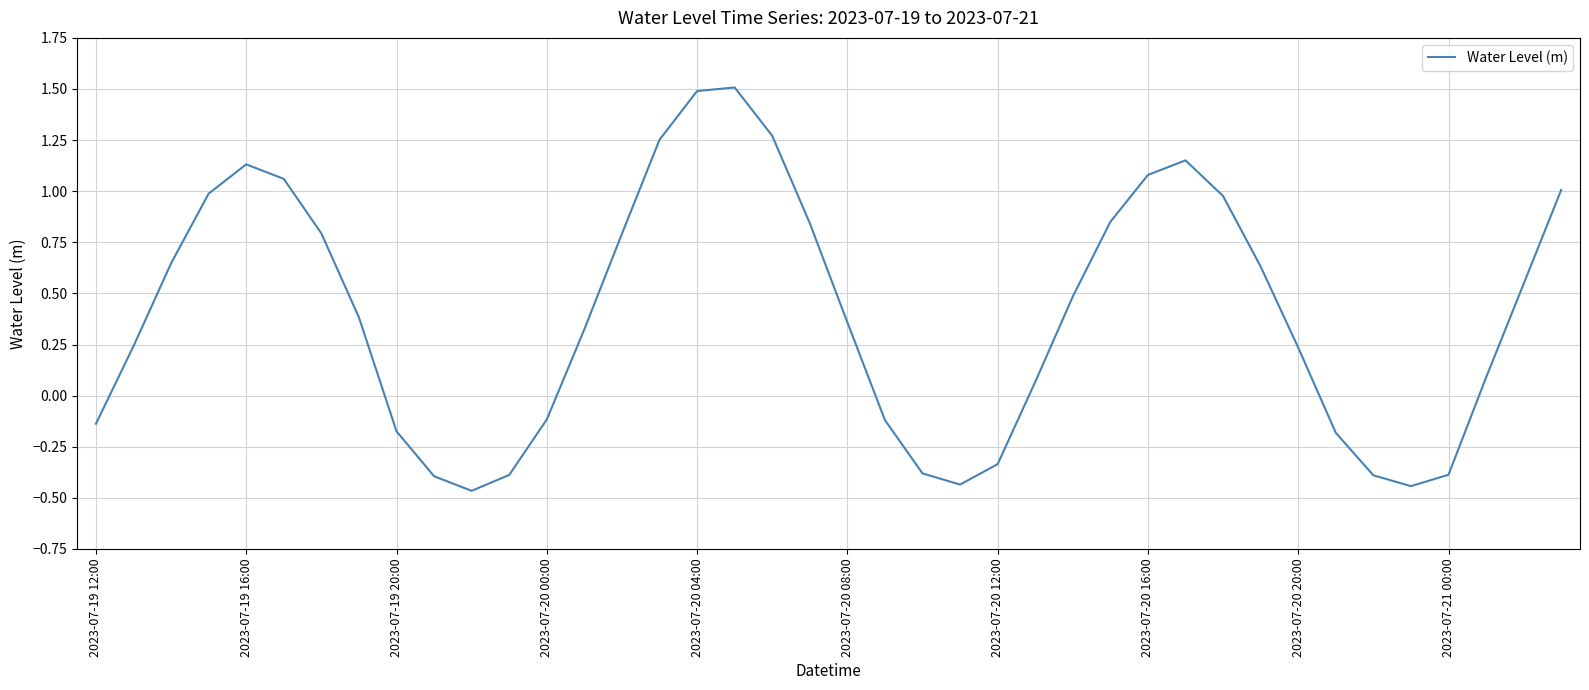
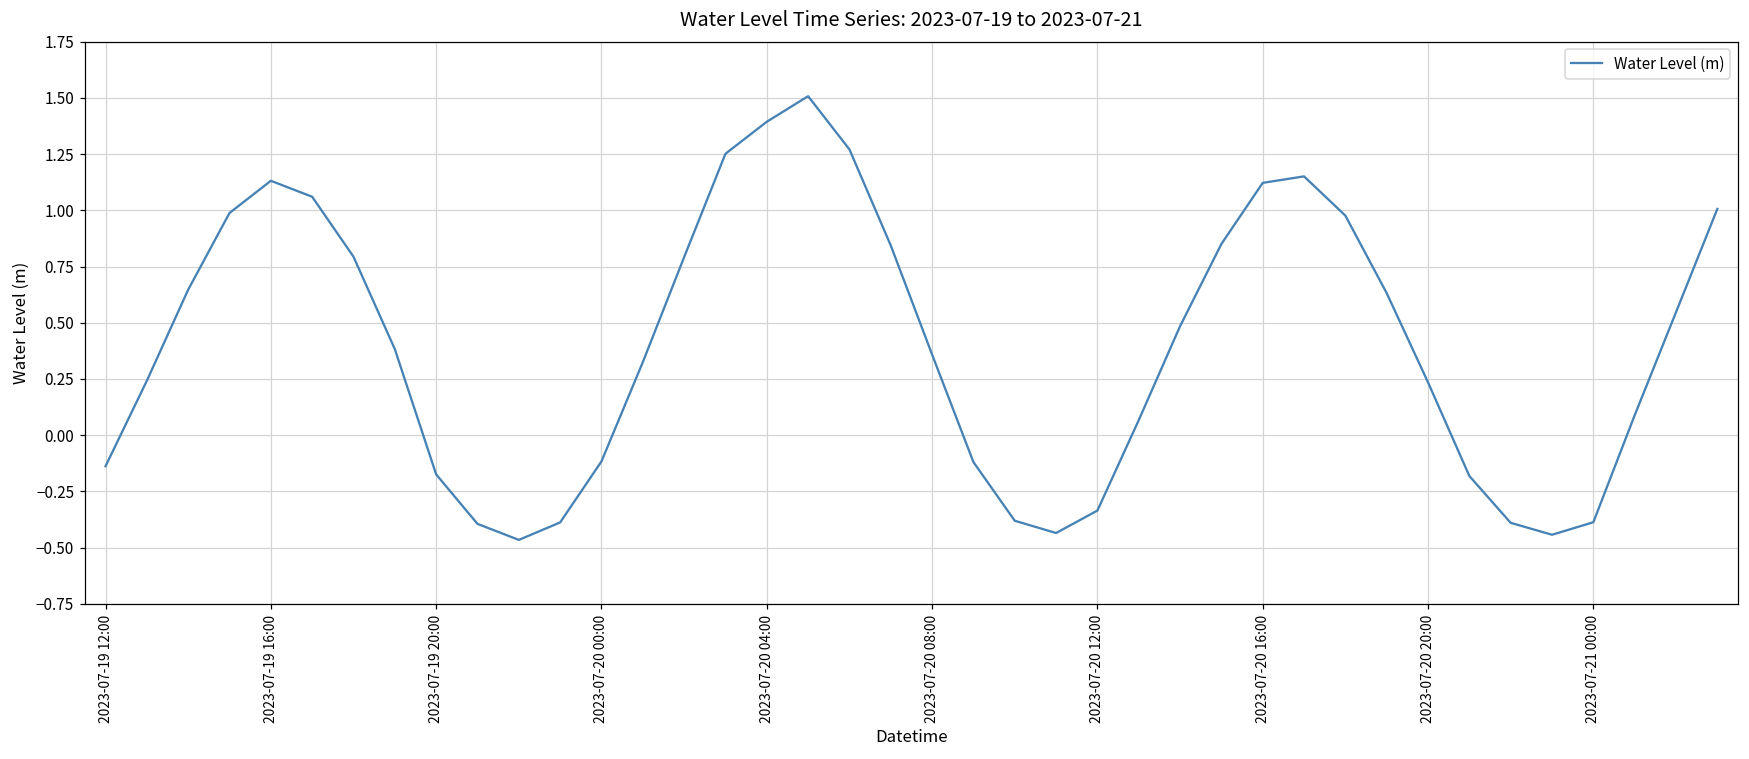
2023-07-20 04:00: 1.49 -> 1.39
2023-07-20 16:00: 1.08 -> 1.12
